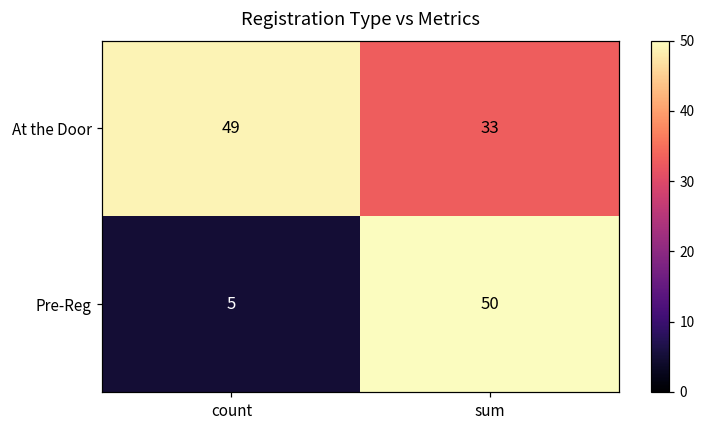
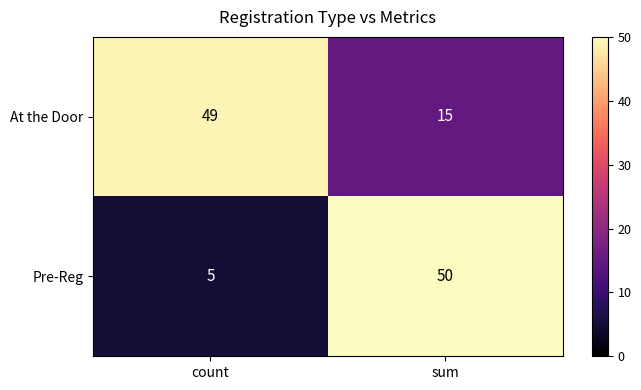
At the Door, sum: 33 -> 15
